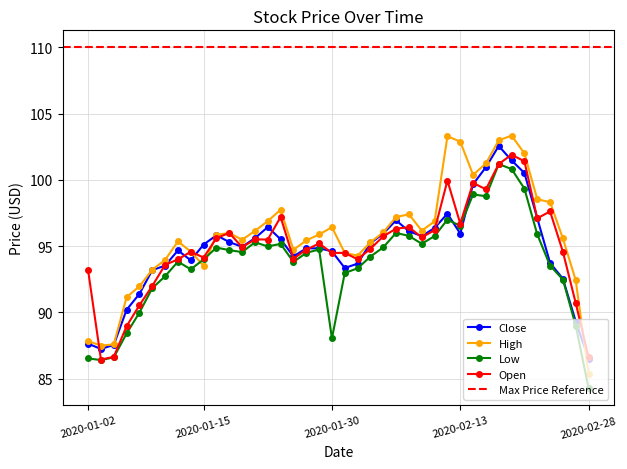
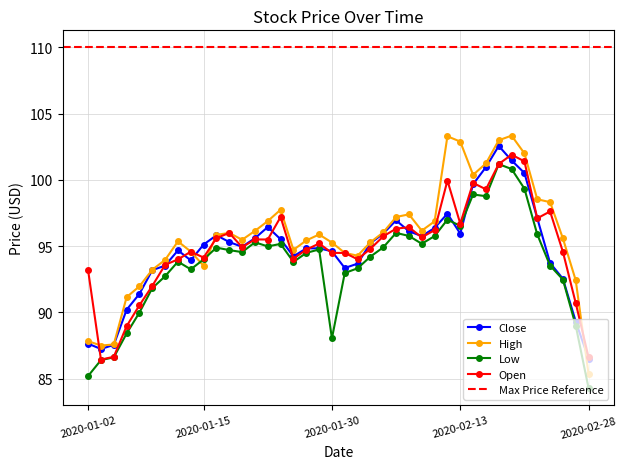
Low, 2020-01-02: 86.5 -> 85.2
High, 2020-01-30: 96.4 -> 95.3
